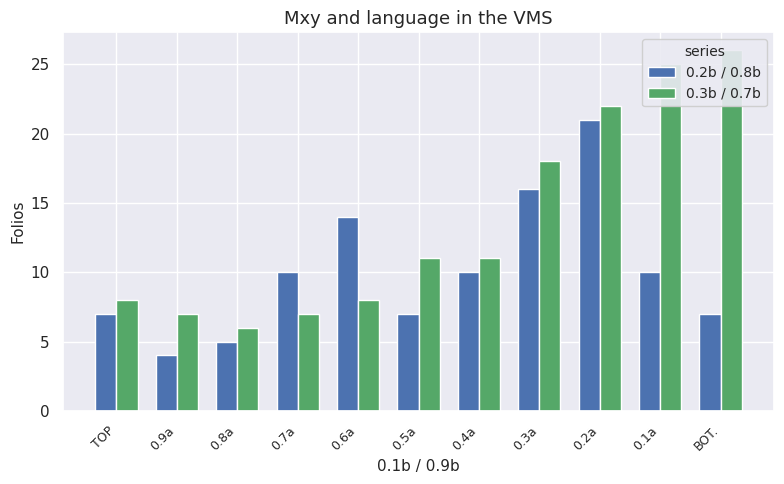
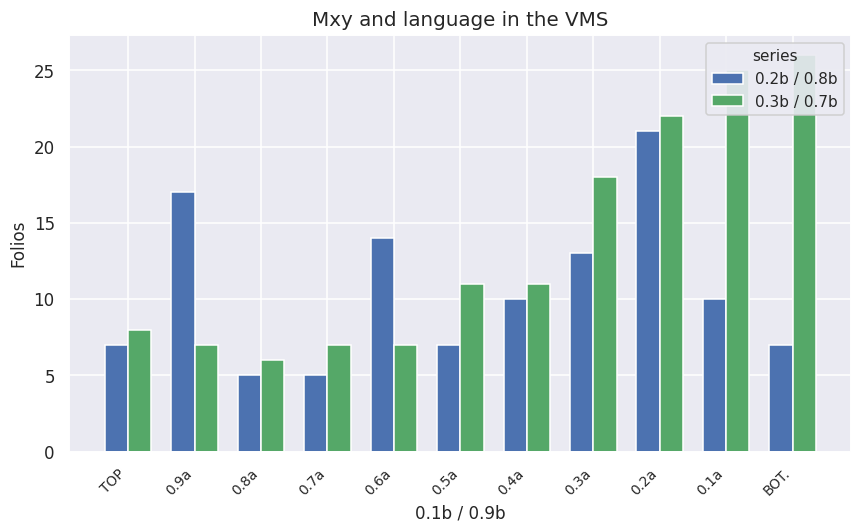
0.2b / 0.8b, 0.9a: 4 -> 17
0.2b / 0.8b, 0.7a: 10 -> 5
0.3b / 0.7b, 0.6a: 8 -> 7
0.2b / 0.8b, 0.3a: 16 -> 13
